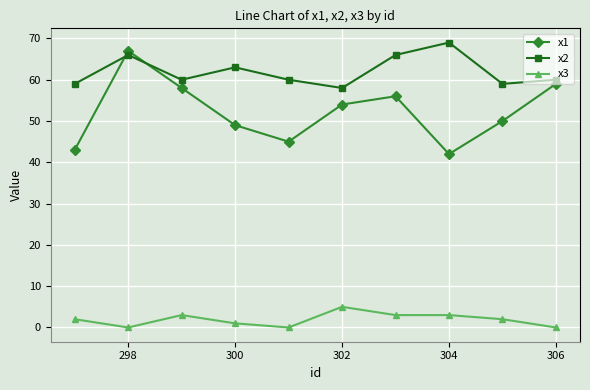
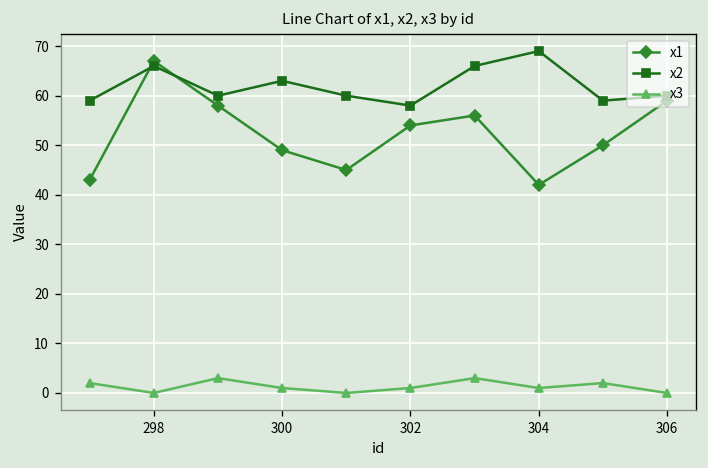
x3, 302: 5 -> 1
x3, 304: 3 -> 1
